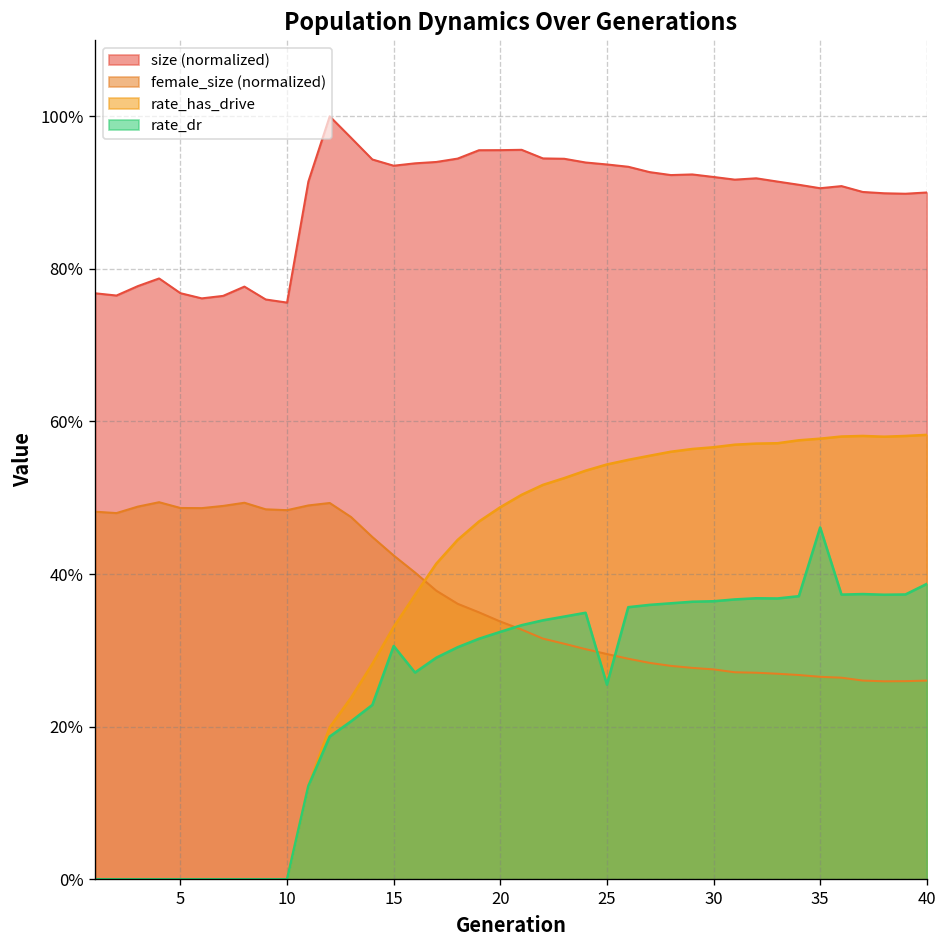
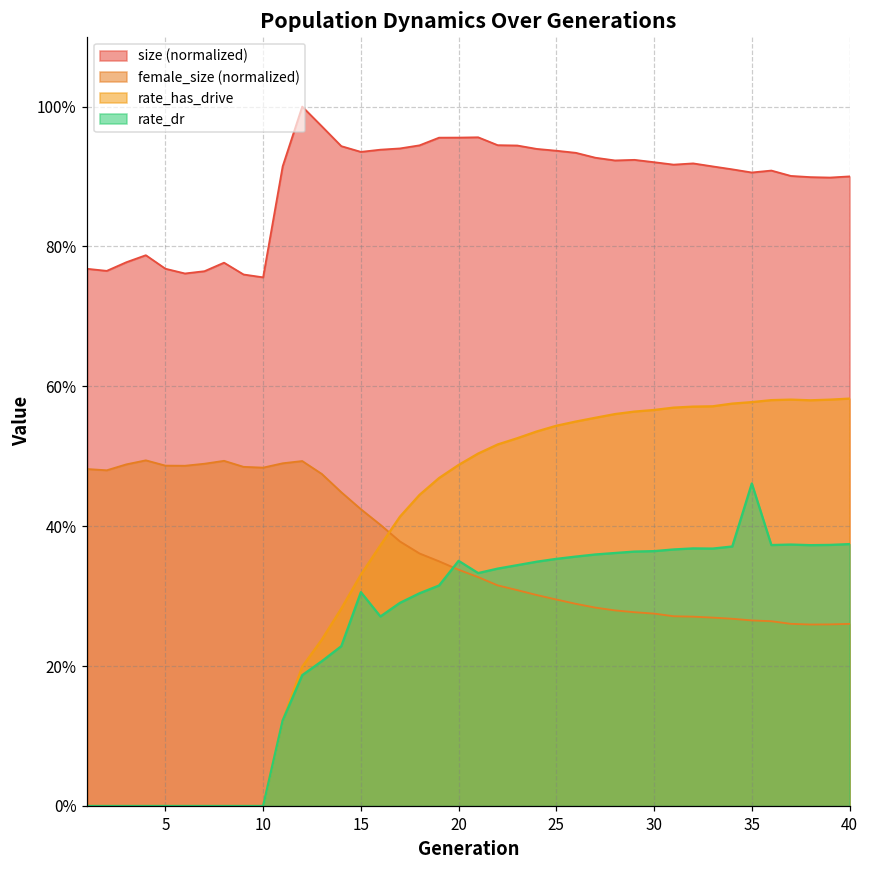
rate_dr, 20: 32% -> 35%
rate_dr, 25: 26% -> 35%
rate_dr, 40: 39% -> 37%
